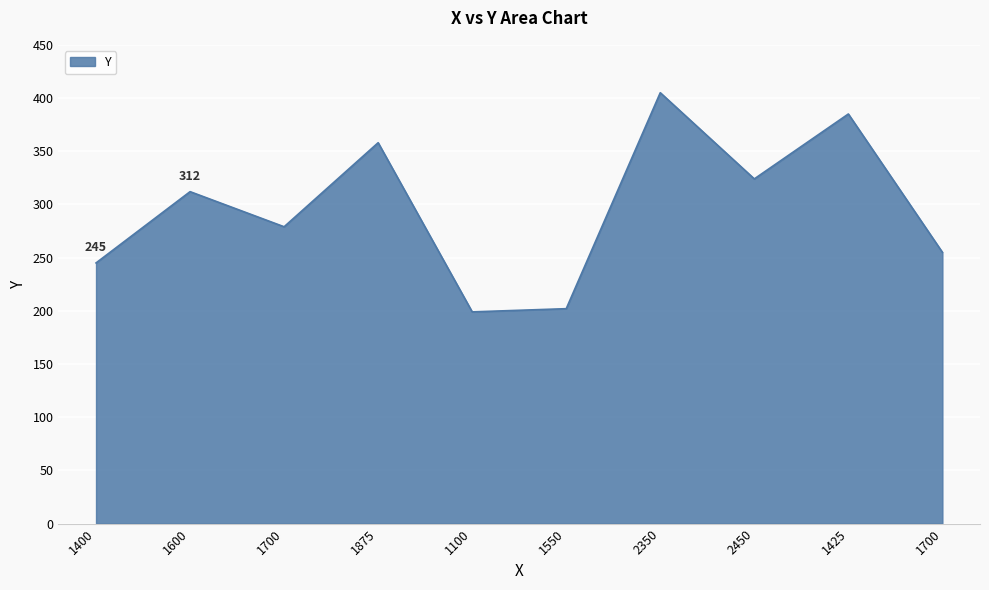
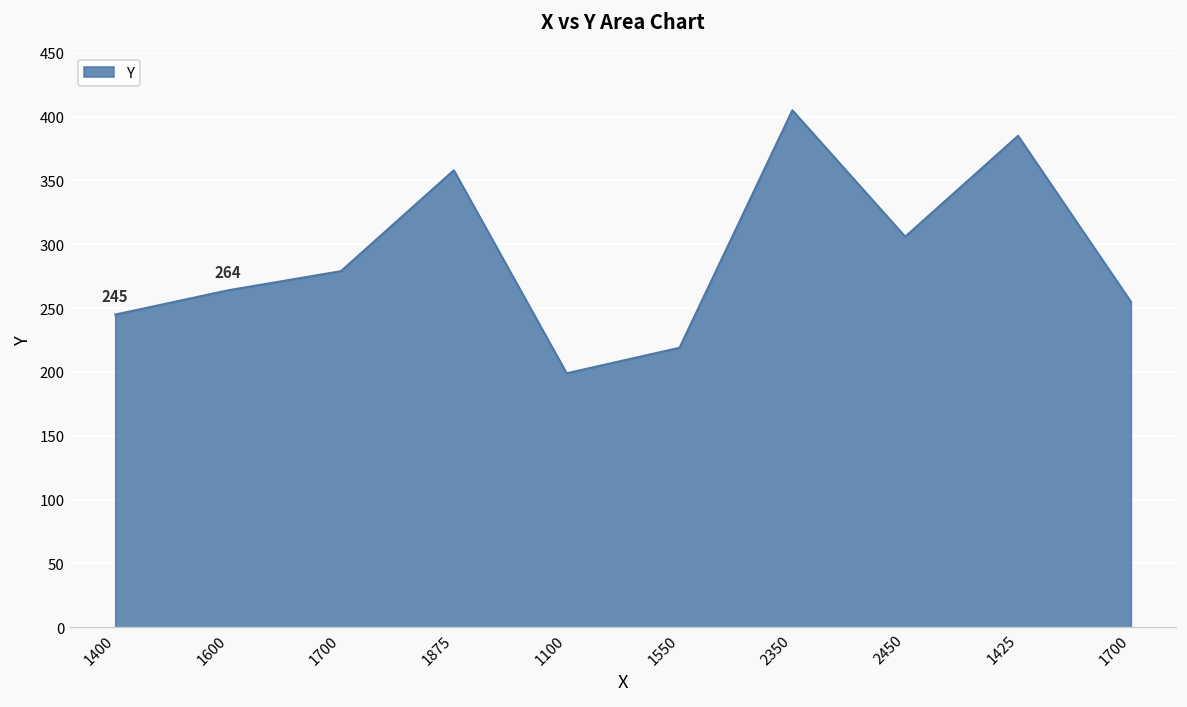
1600: 312 -> 264
1550: 202 -> 219
2450: 324 -> 306
